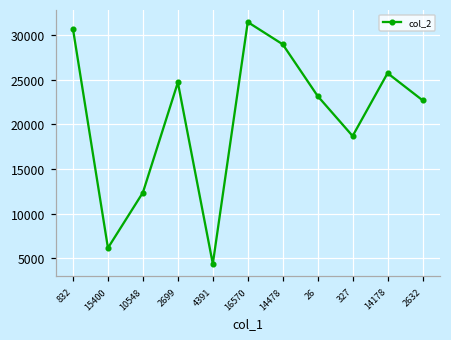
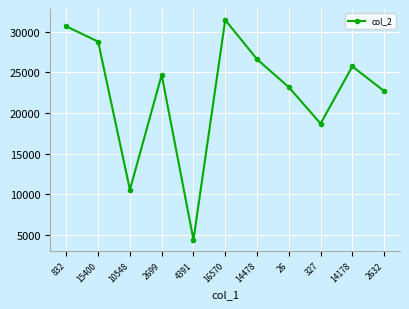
15400: 6000 -> 29000
10548: 12000 -> 11000
14478: 29000 -> 27000
